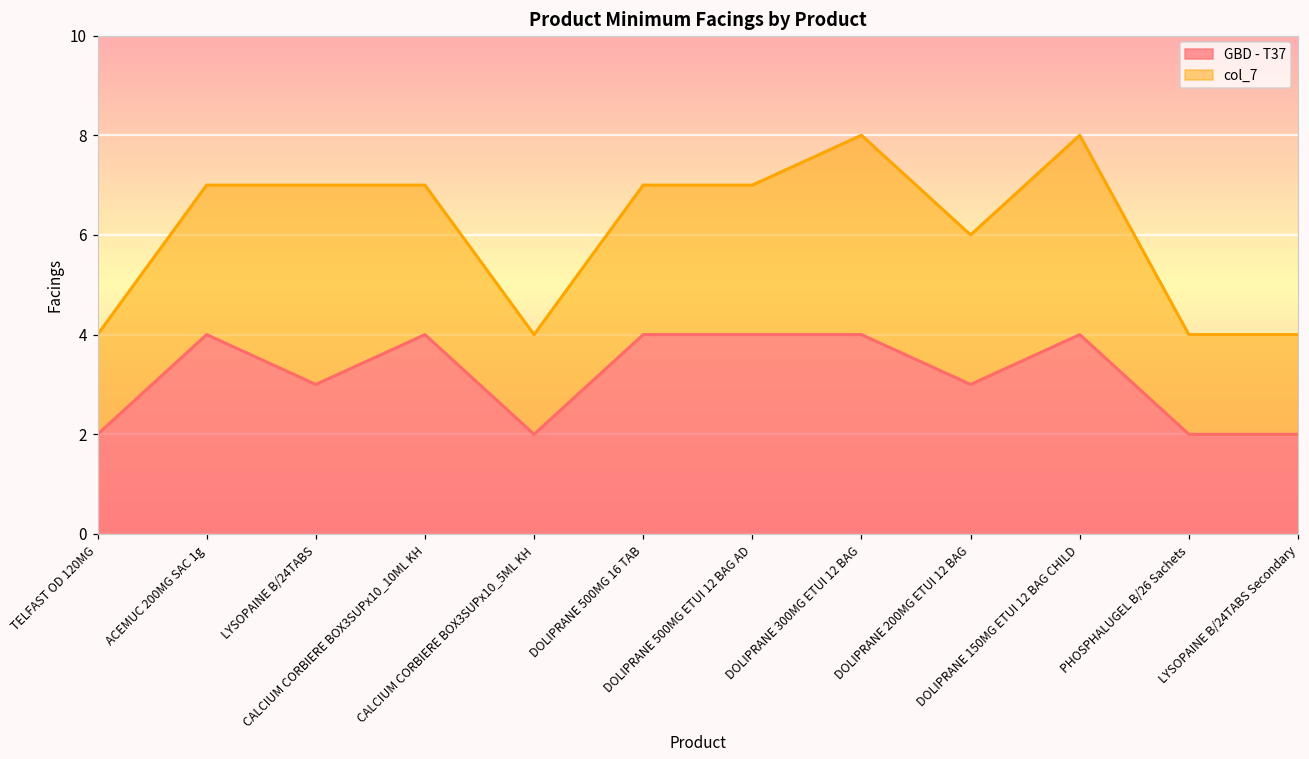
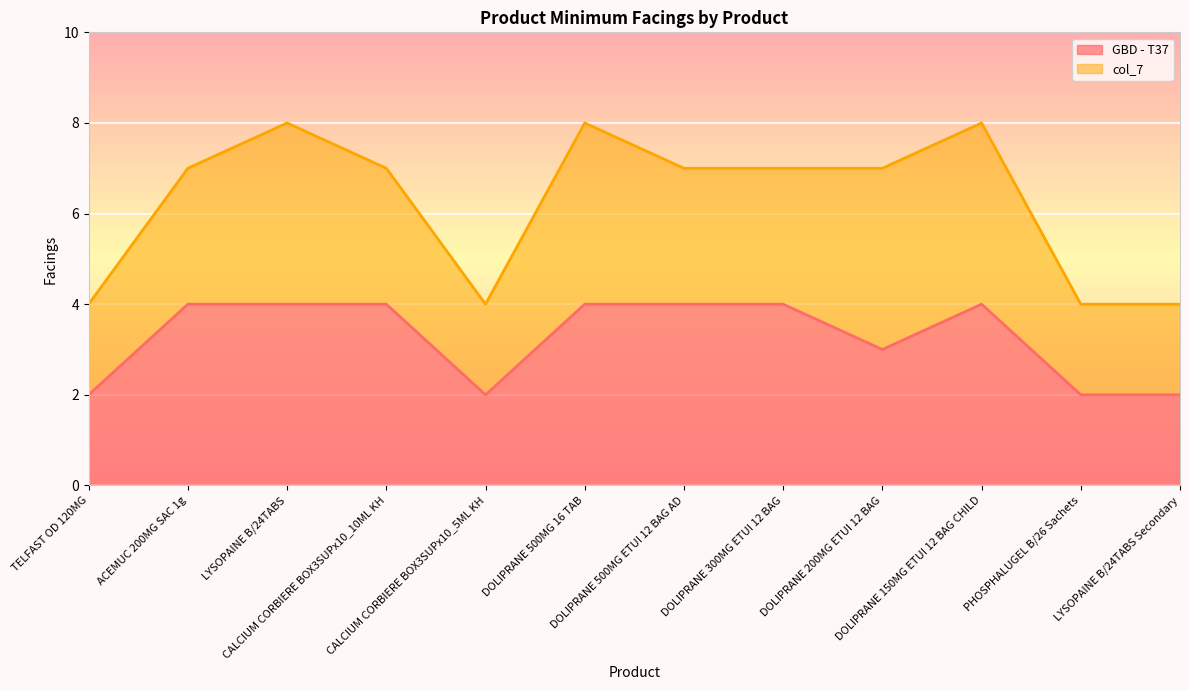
GBD - T37, LYSOPAINE B/24TABS: 3 -> 4
col_7, DOLIPRANE 500MG 16 TAB: 3 -> 4
col_7, DOLIPRANE 300MG ETUI 12 BAG: 4 -> 3
col_7, DOLIPRANE 200MG ETUI 12 BAG: 3 -> 4
